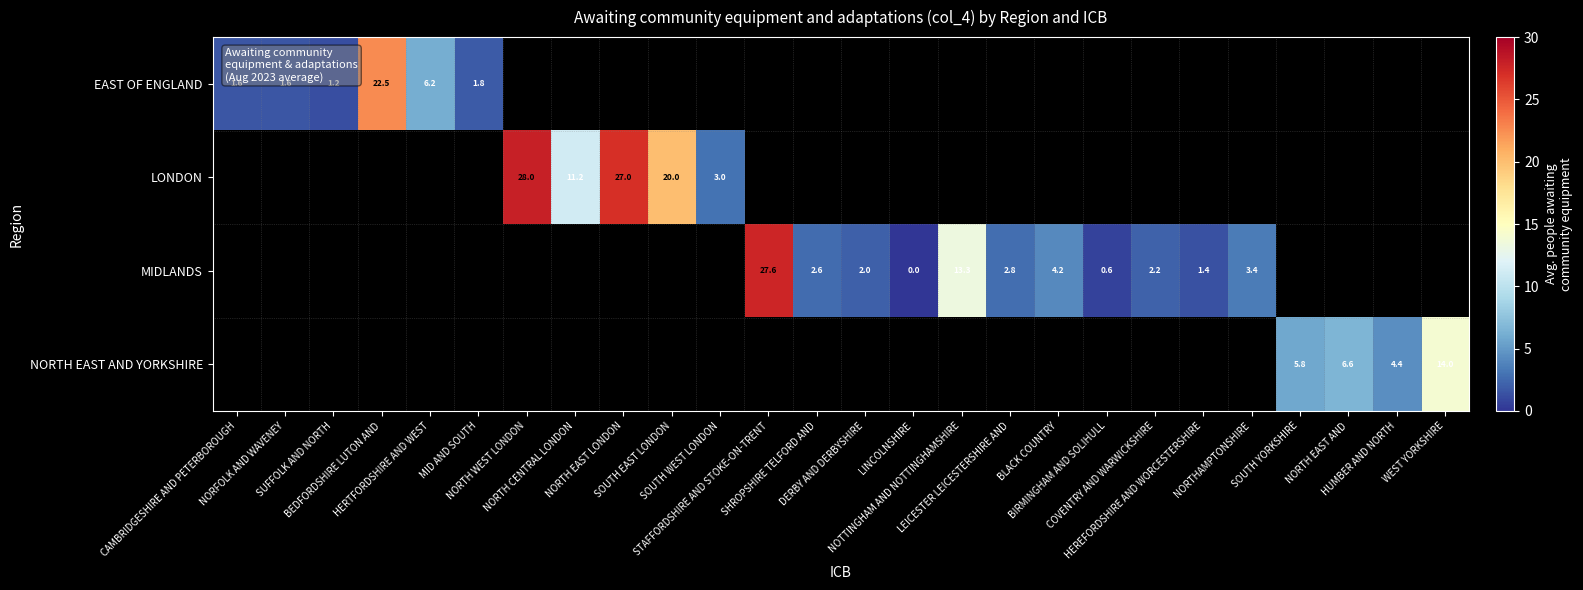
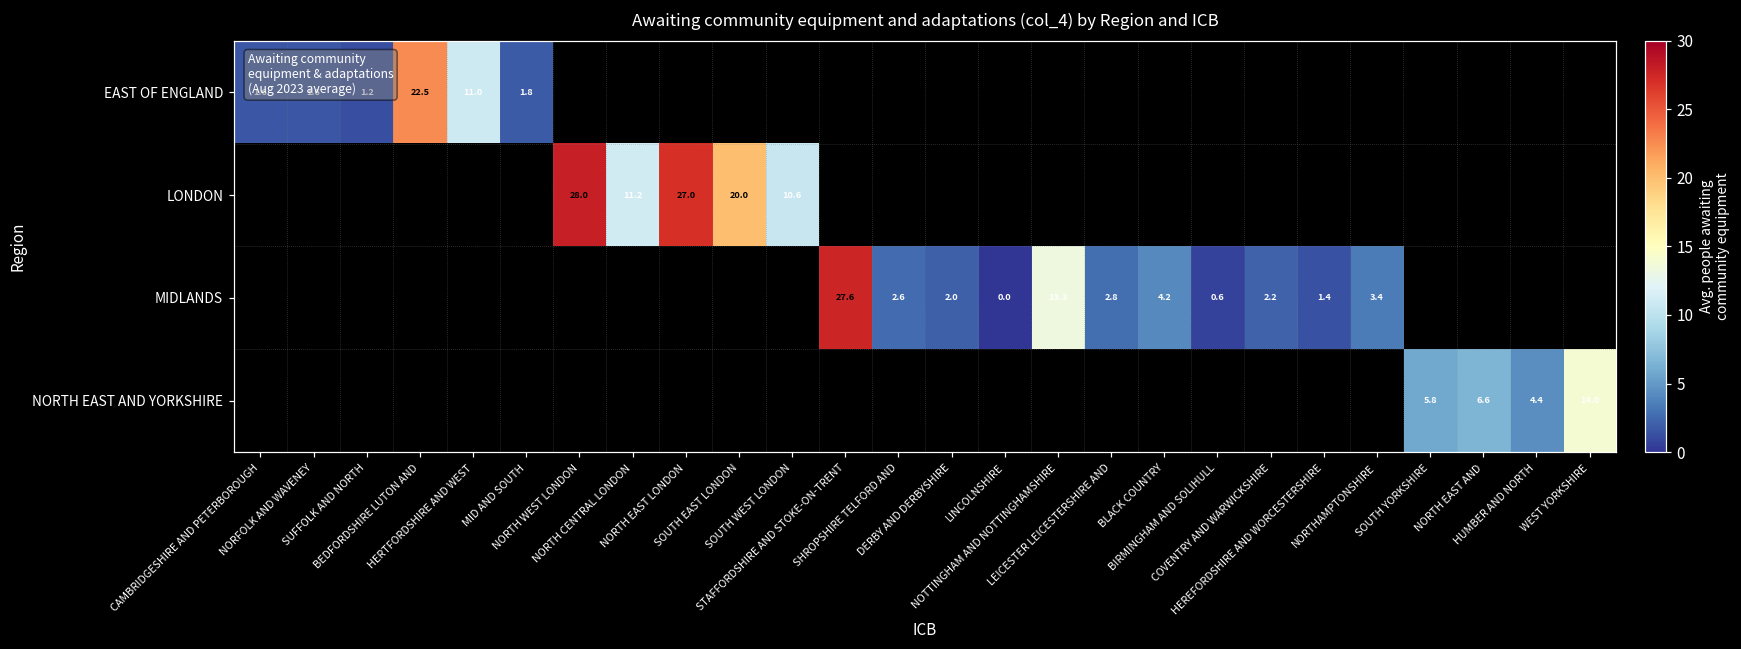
EAST OF ENGLAND, HERTFORDSHIRE AND WEST: 6.2 -> 11.0
LONDON, SOUTH WEST LONDON: 3.0 -> 10.6
